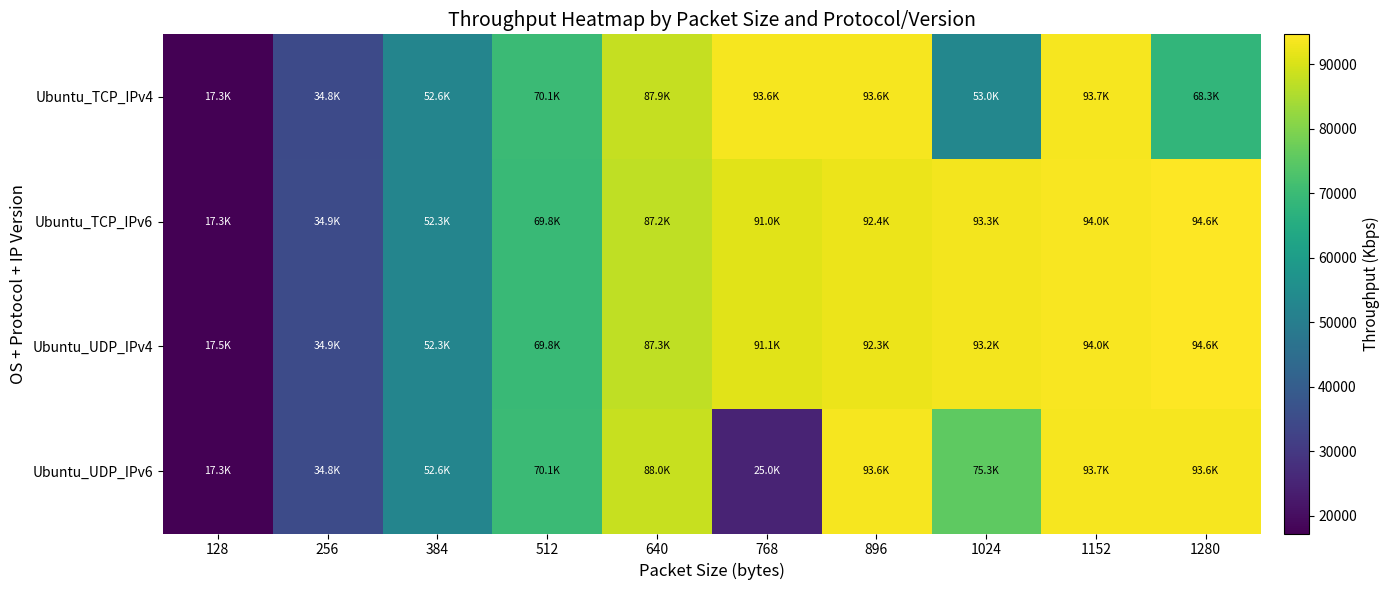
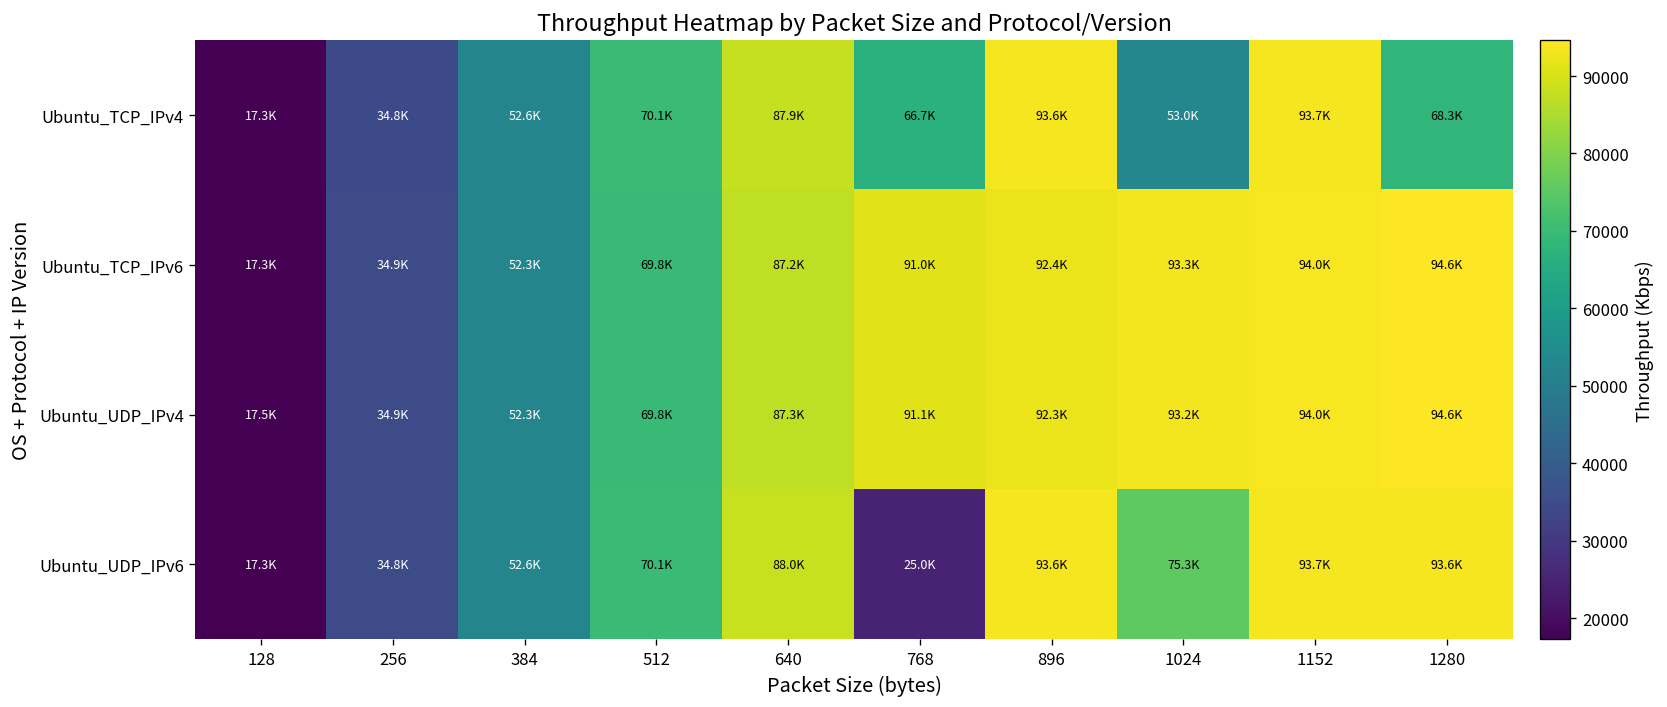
Ubuntu_TCP_IPv4, 768: 93.6K -> 66.7K
